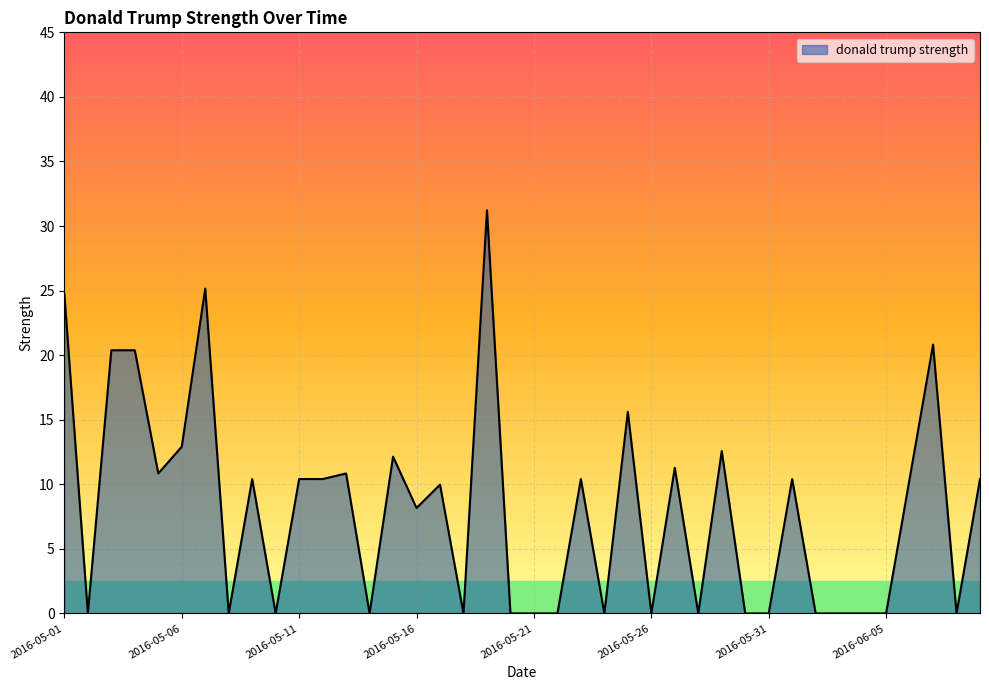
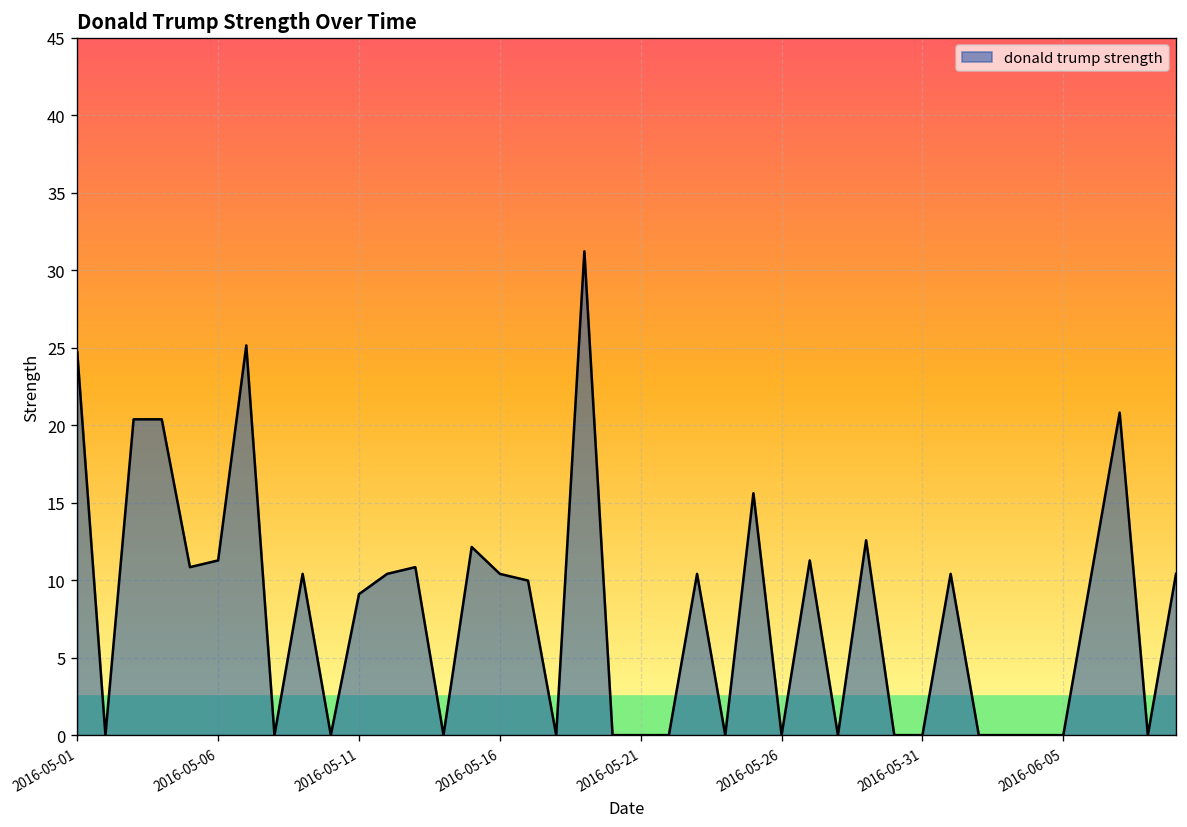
2016-05-06: 12.9 -> 11.3
2016-05-11: 10.4 -> 9.1
2016-05-16: 8.2 -> 10.4
